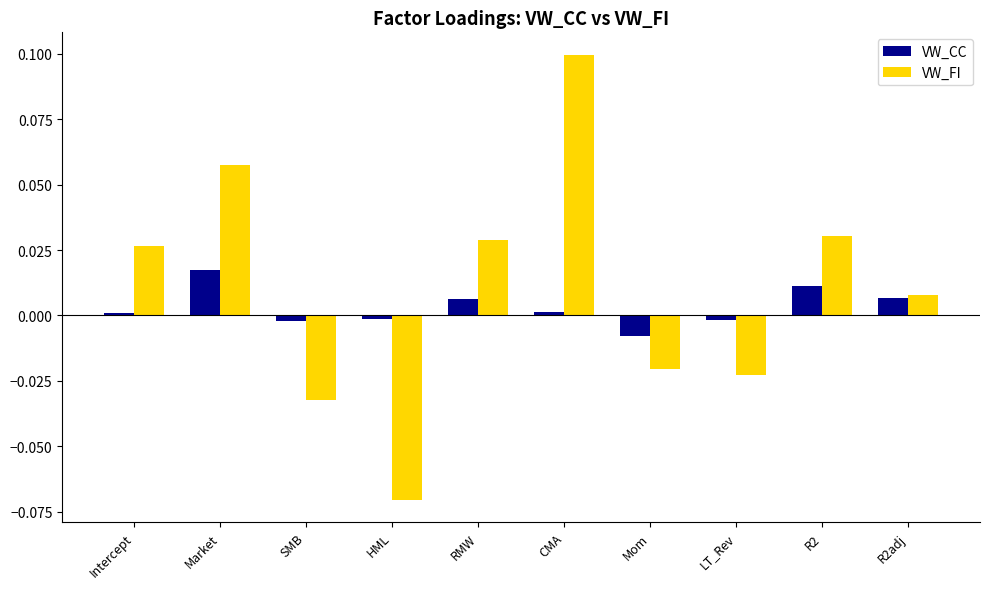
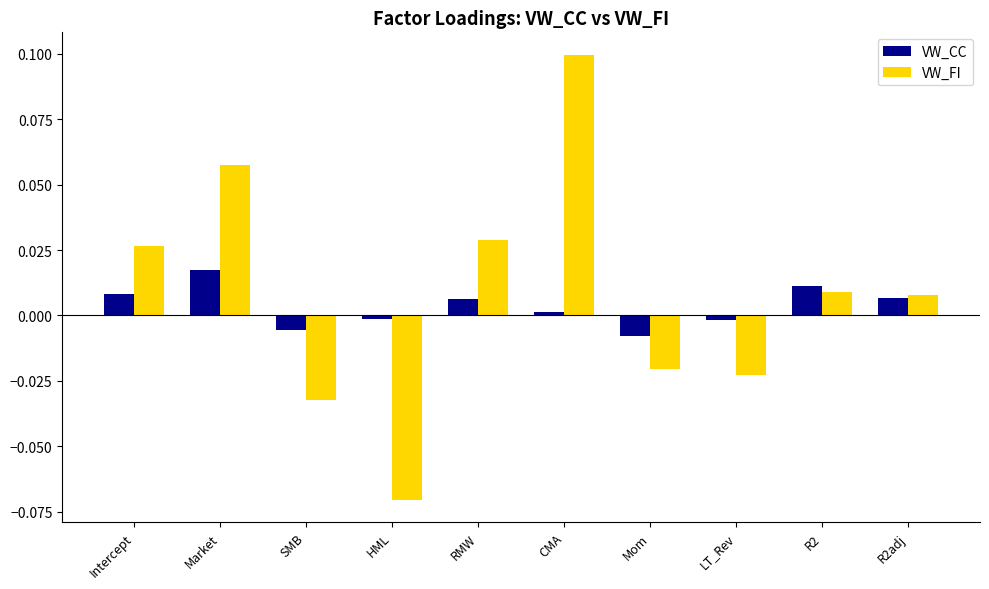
VW_CC, Intercept: 0.001 -> 0.008
VW_CC, SMB: -0.002 -> -0.006
VW_FI, R2: 0.030 -> 0.009
